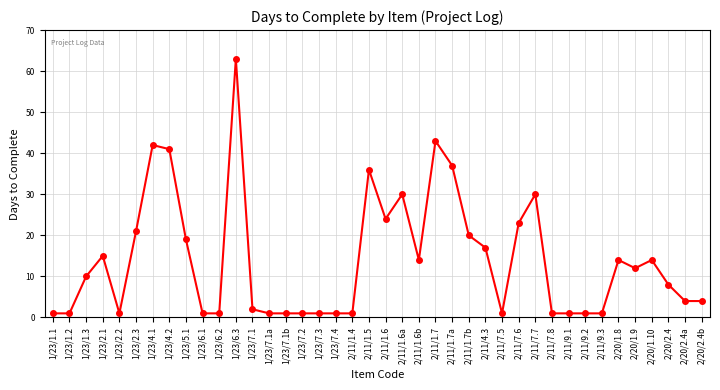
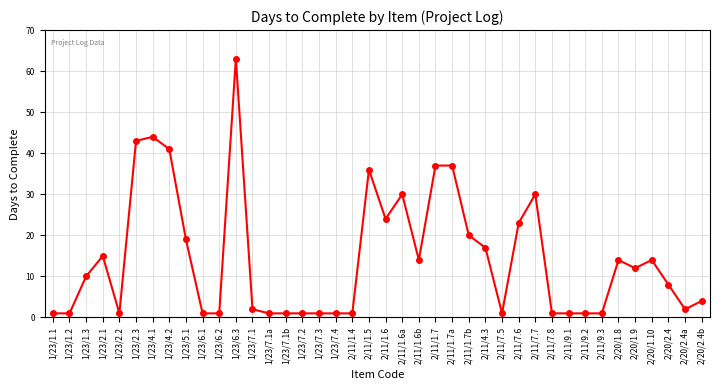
1/23/2.3: 21 -> 43
1/23/4.1: 42 -> 44
2/11/1.7: 43 -> 37
2/20/2.4a: 4 -> 2
